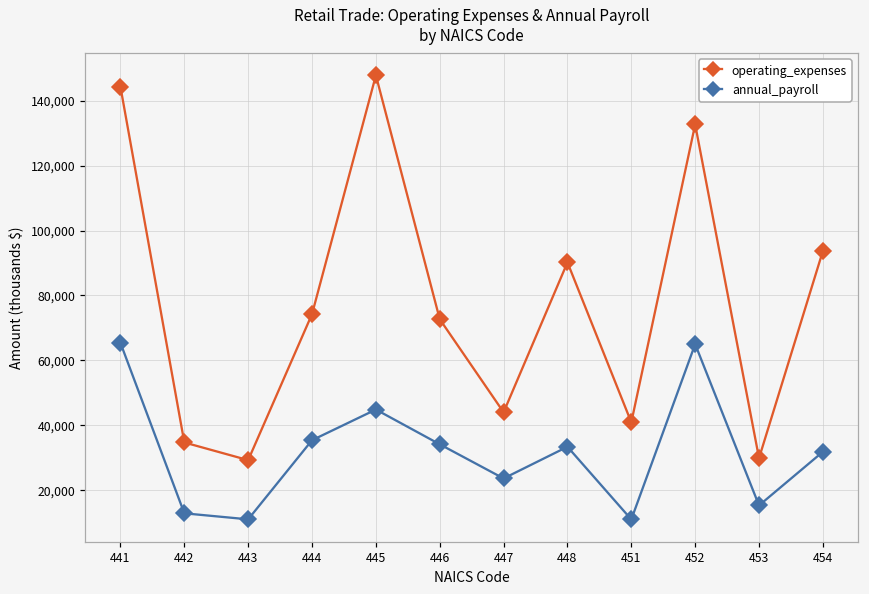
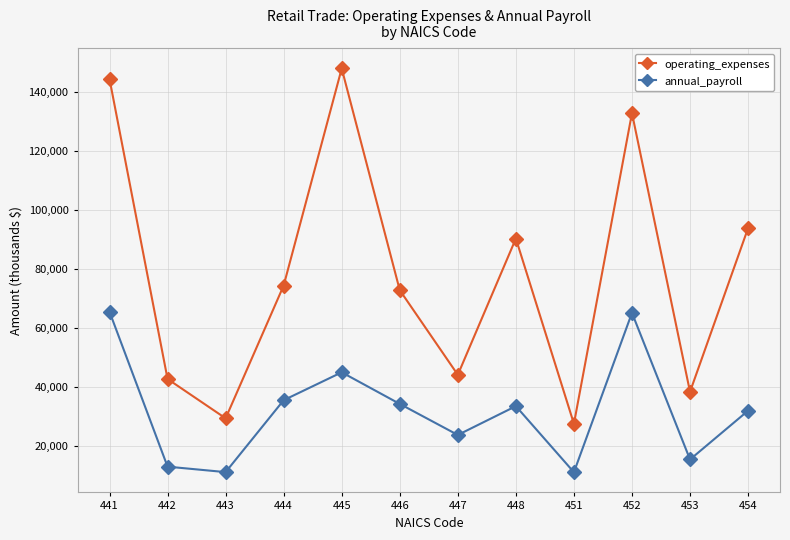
operating_expenses, 442: 35,000 -> 43,000
operating_expenses, 451: 41,000 -> 27,000
operating_expenses, 453: 30,000 -> 38,000
